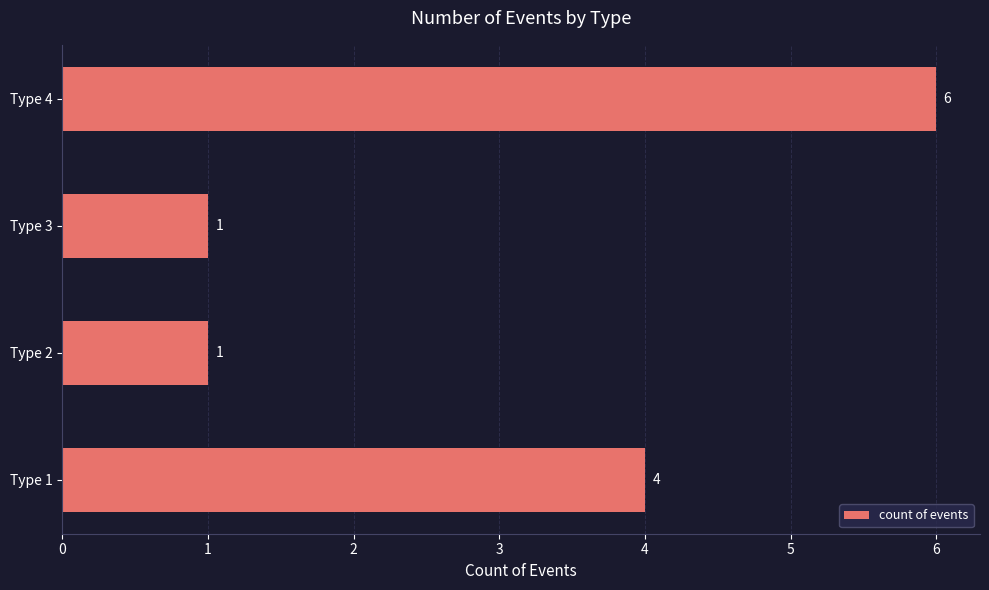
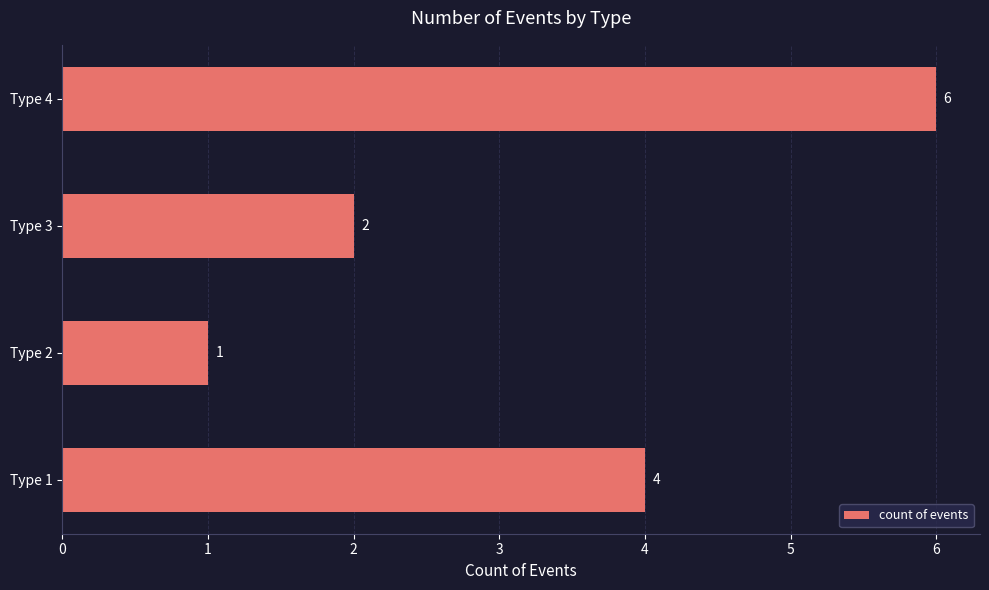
Type 3: 1 -> 2
